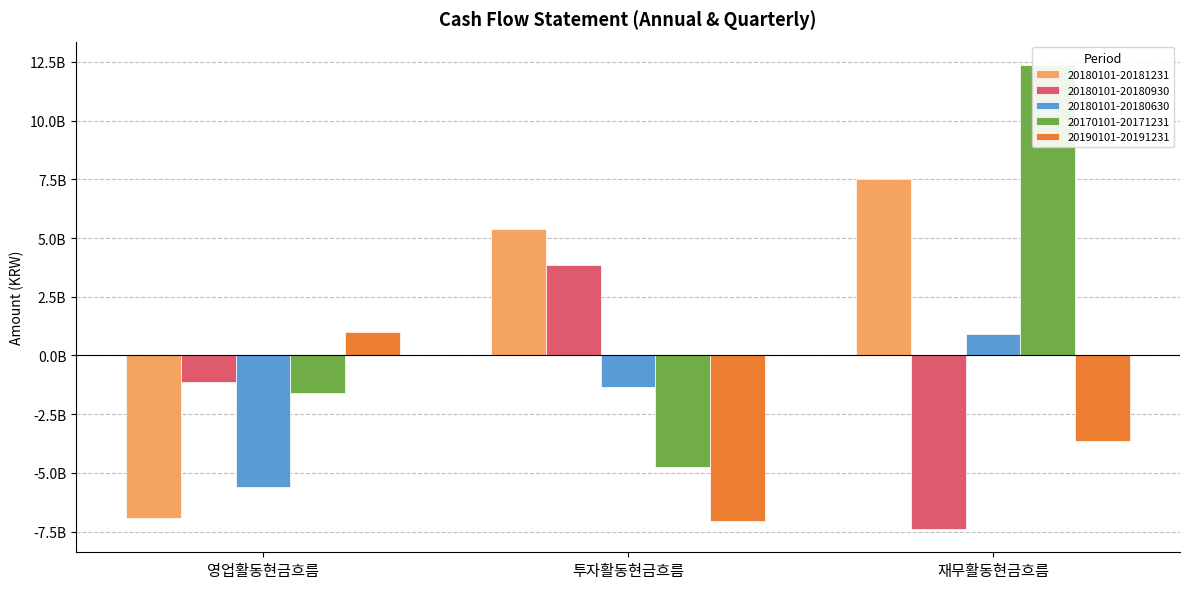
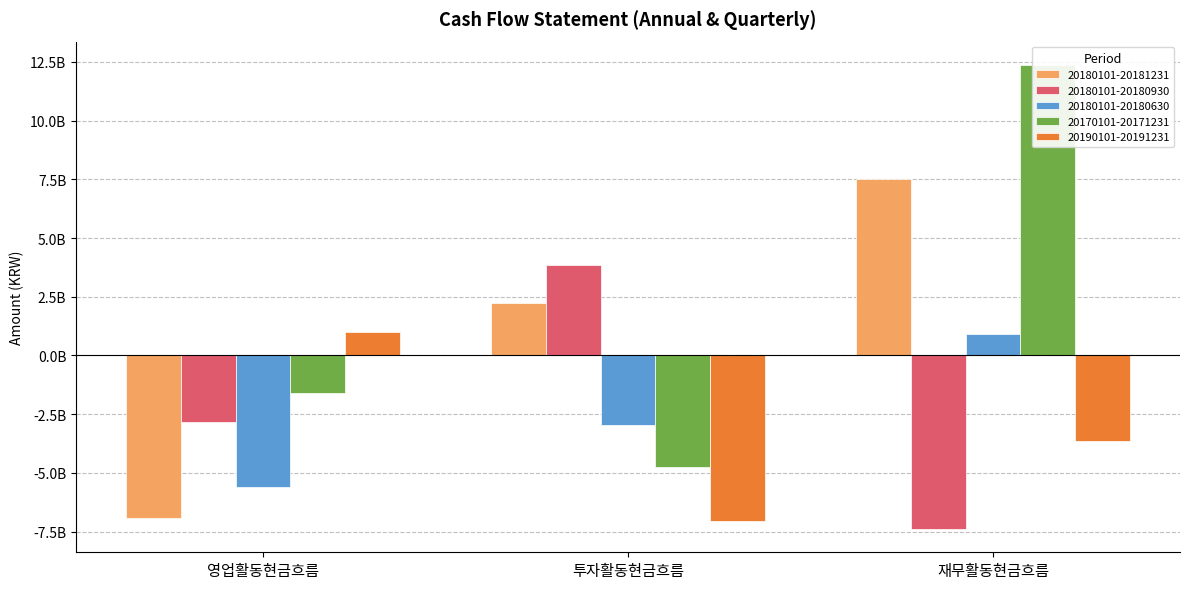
20180101-20180930, 영업활동현금흐름: -1100000000 -> -2800000000
20180101-20181231, 투자활동현금흐름: 5400000000 -> 2200000000
20180101-20180630, 투자활동현금흐름: -1300000000 -> -3000000000
